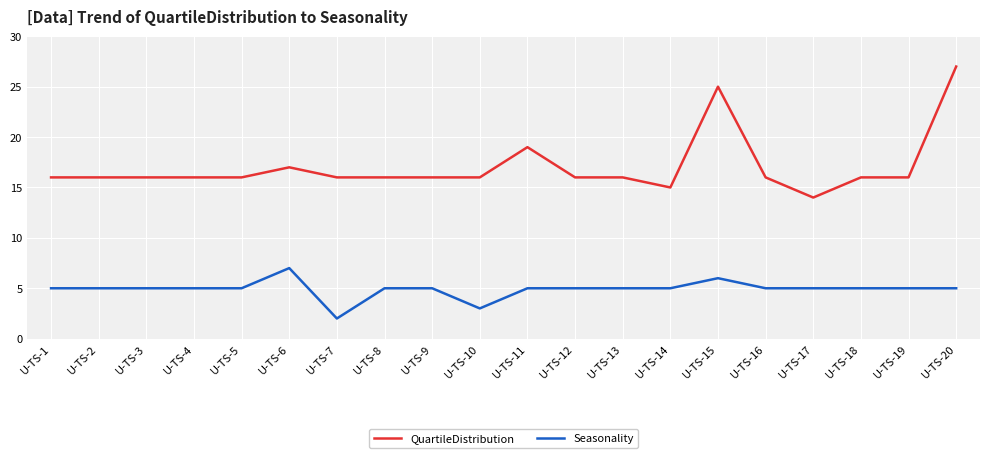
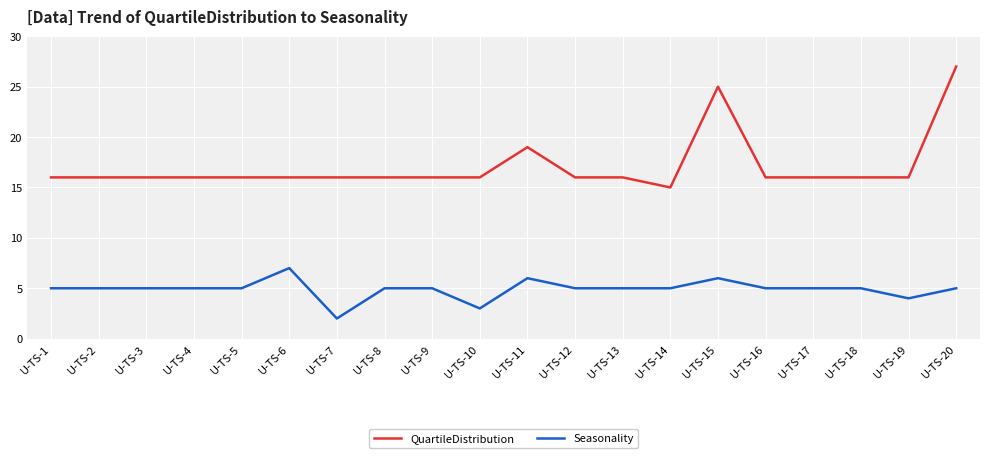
QuartileDistribution, U-TS-6: 17 -> 16
Seasonality, U-TS-11: 5 -> 6
QuartileDistribution, U-TS-17: 14 -> 16
Seasonality, U-TS-19: 5 -> 4
